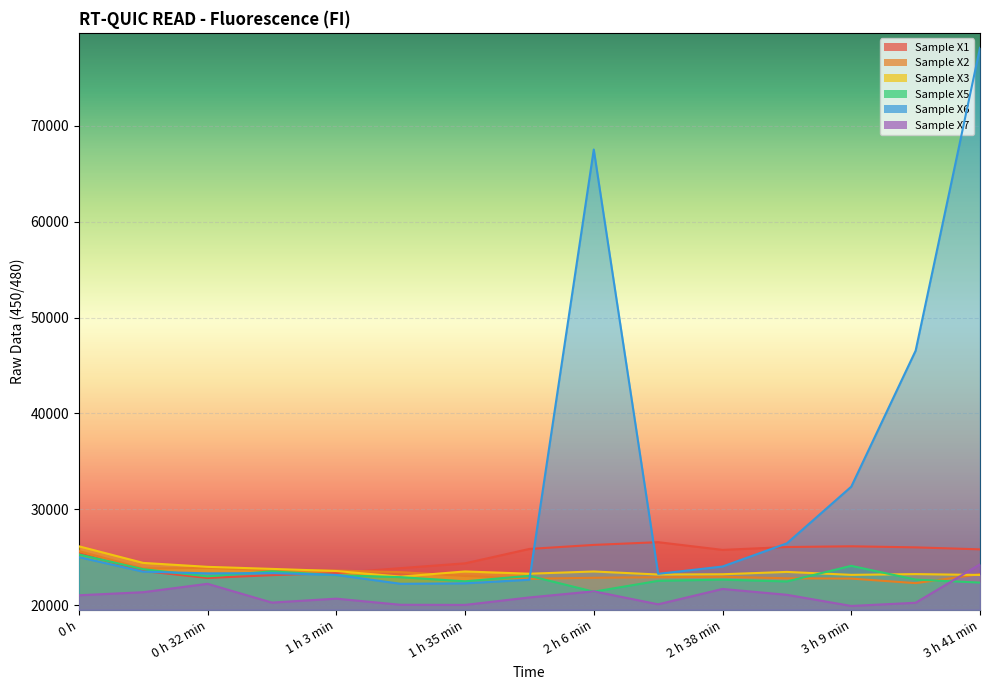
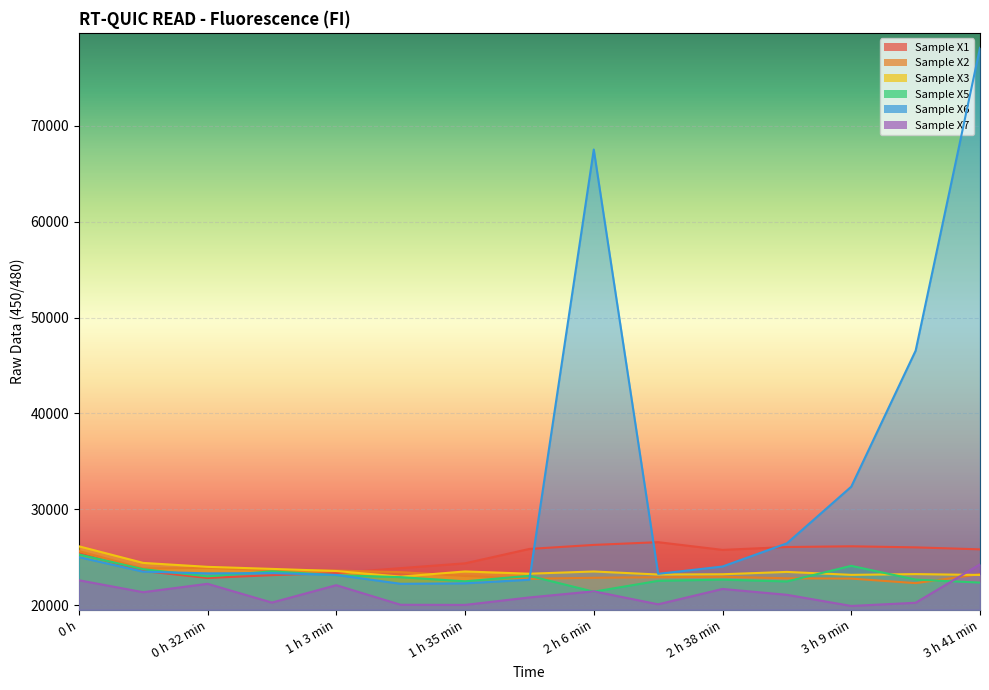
Sample X7, 0 h: 21000 -> 23000
Sample X7, 1 h 3 min: 21000 -> 22000
